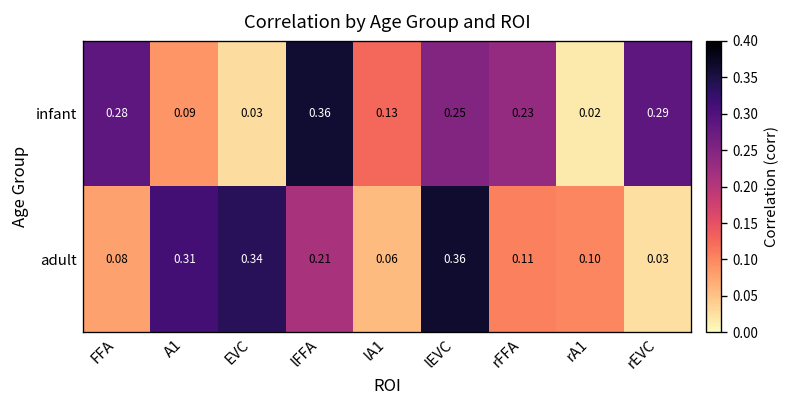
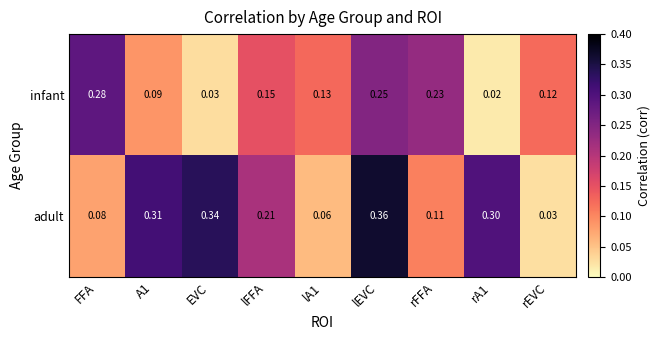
infant, lFFA: 0.36 -> 0.15
infant, rEVC: 0.29 -> 0.12
adult, rA1: 0.10 -> 0.30
